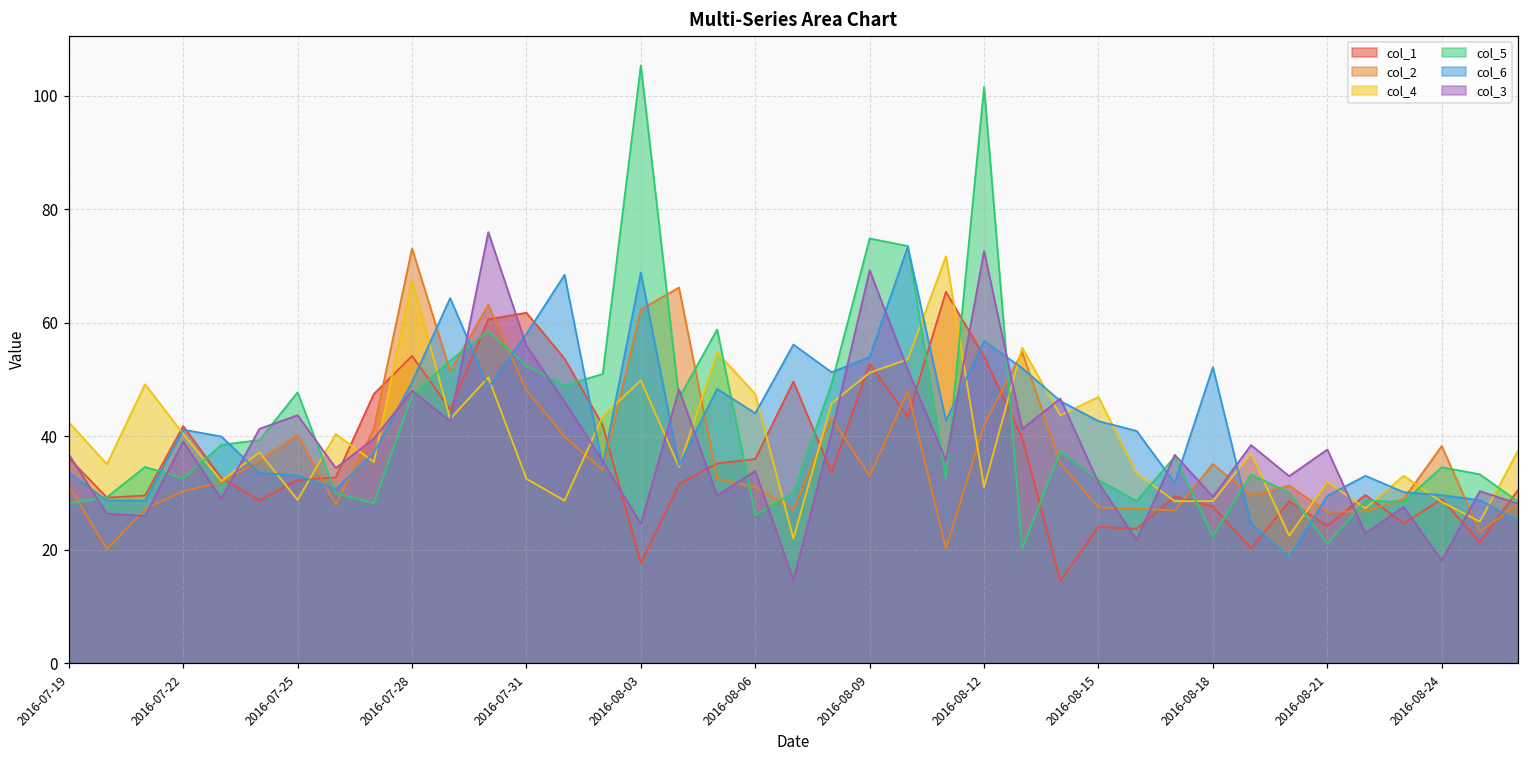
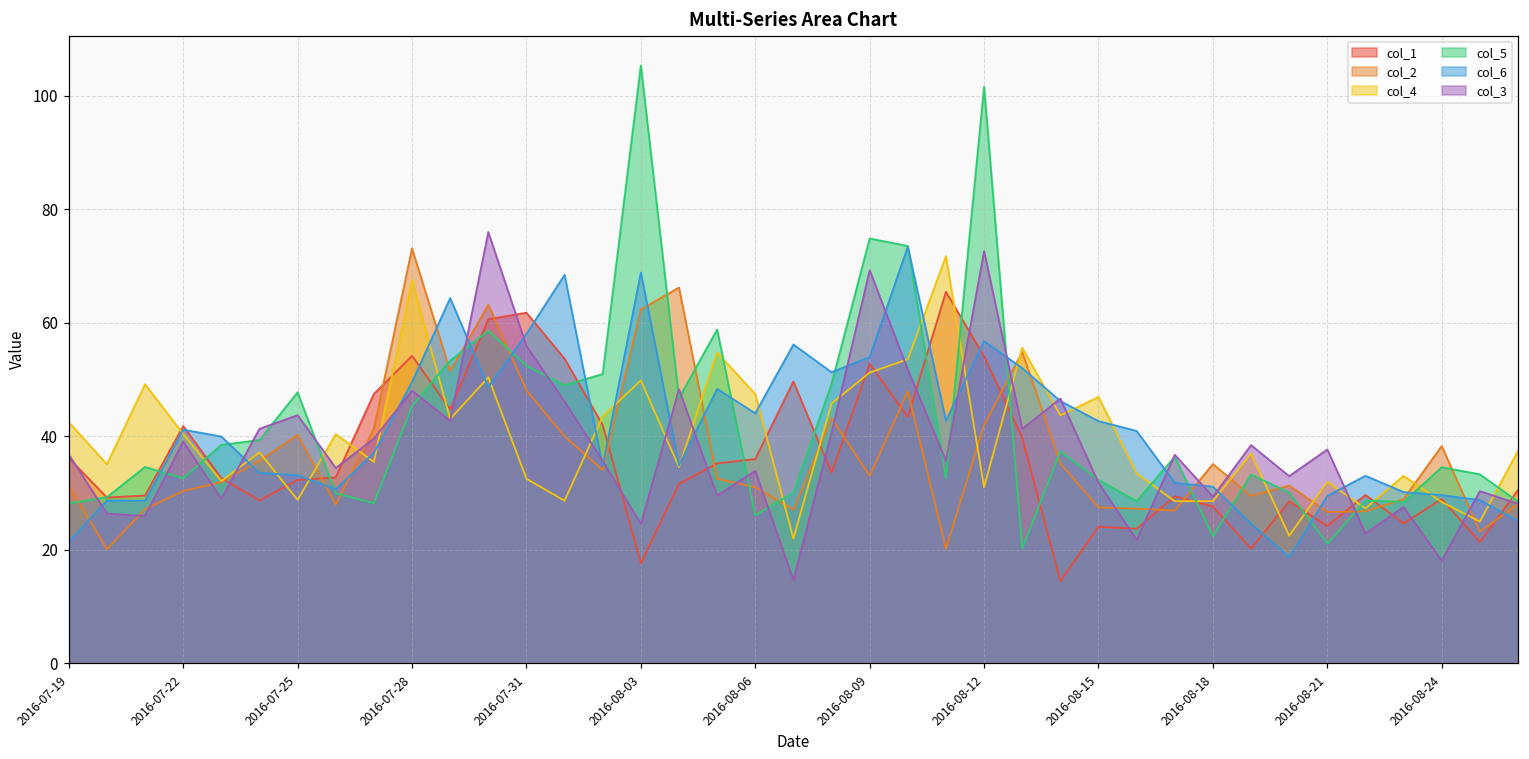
col_6, 2016-07-19: 34 -> 21
col_5, 2016-07-28: 47 -> 45
col_6, 2016-08-18: 52 -> 31
